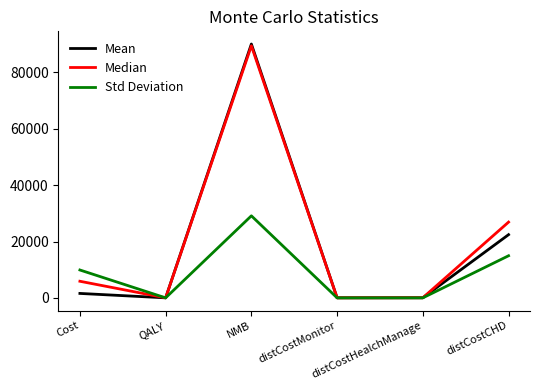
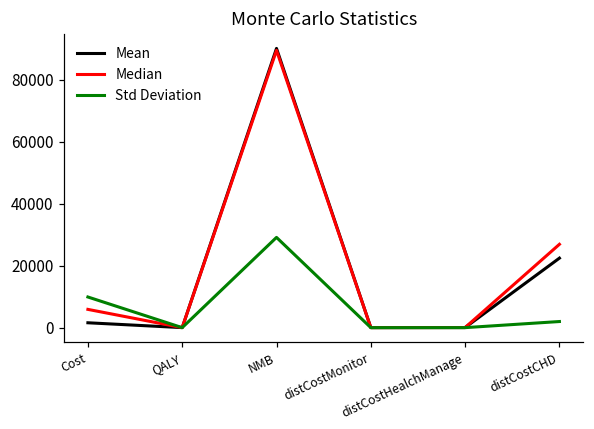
Std Deviation, distCostCHD: 15000 -> 2000
